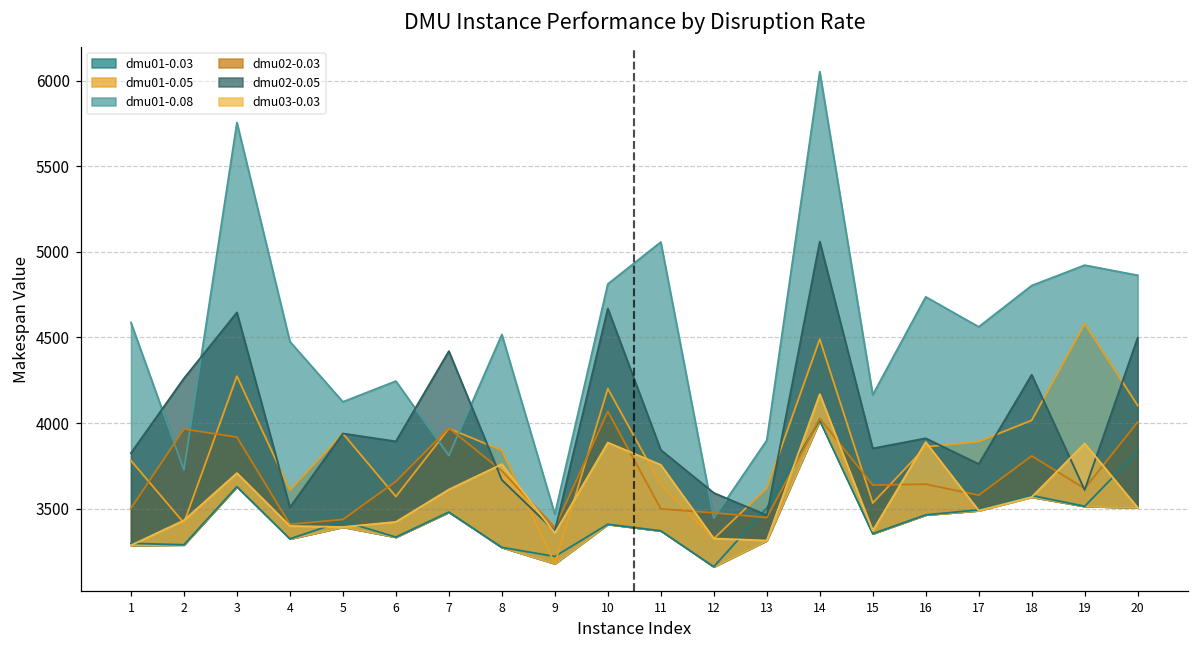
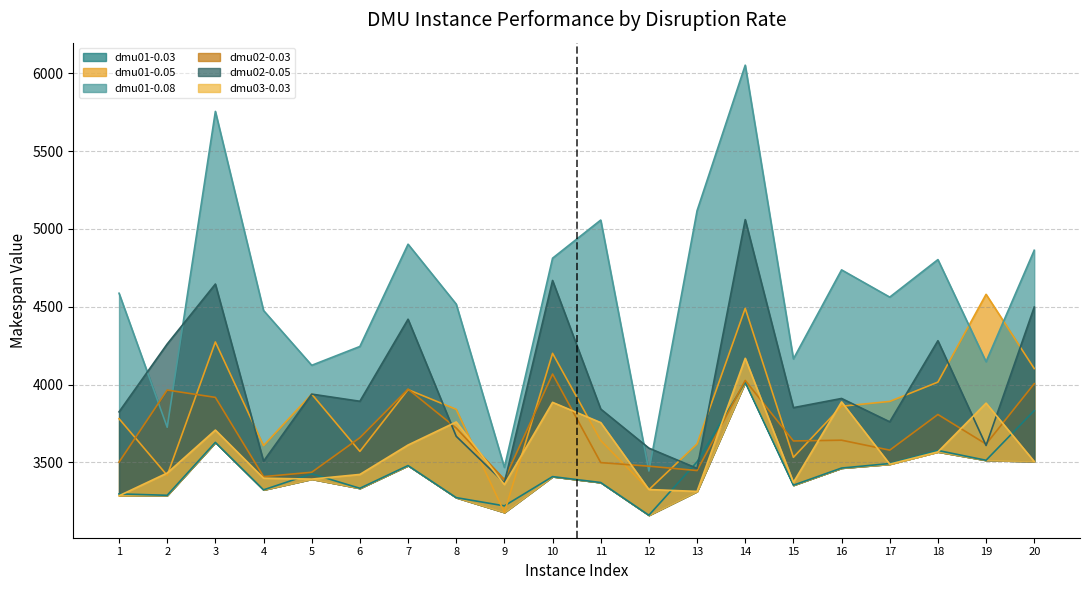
dmu01-0.08, 7: 3810 -> 4900
dmu01-0.08, 13: 3900 -> 5120
dmu01-0.08, 19: 4920 -> 4150
